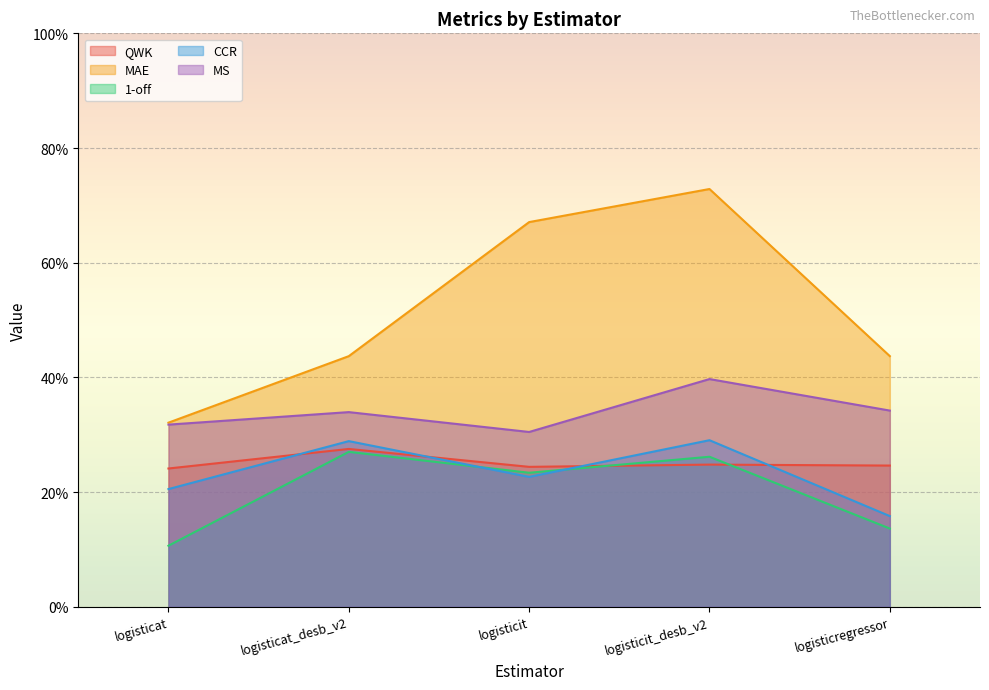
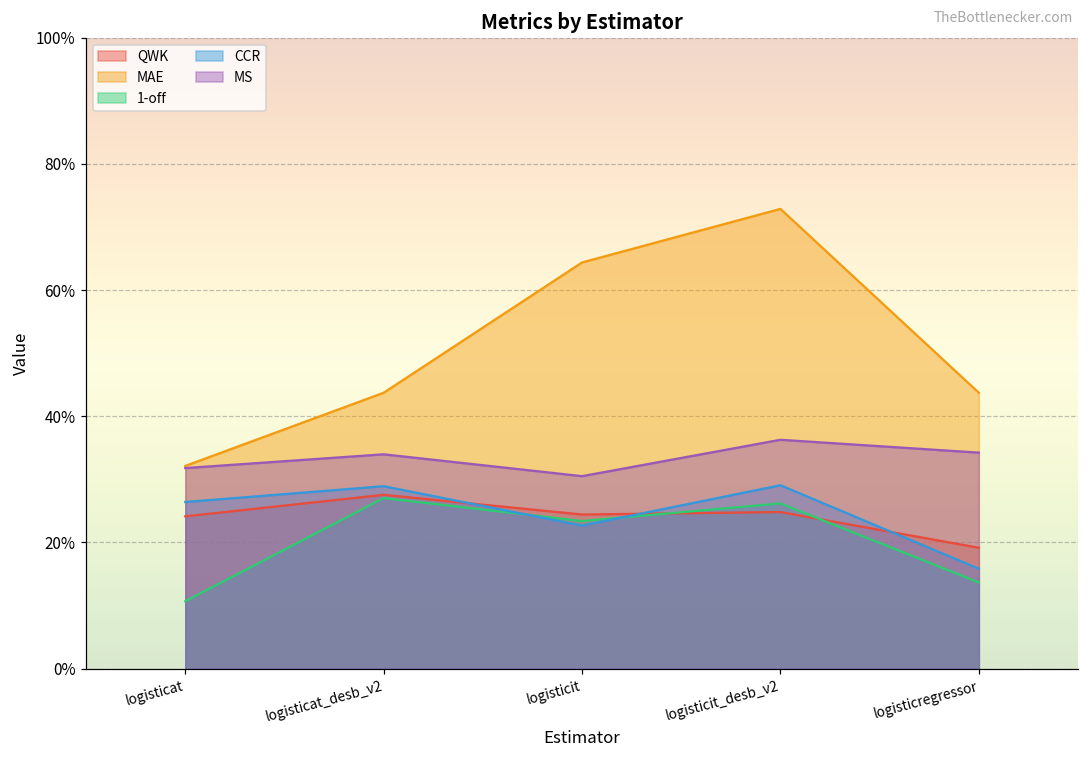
CCR, logisticat: 21% -> 26%
MAE, logisticit: 67% -> 64%
MS, logisticit_desb_v2: 40% -> 36%
QWK, logisticregressor: 25% -> 19%
